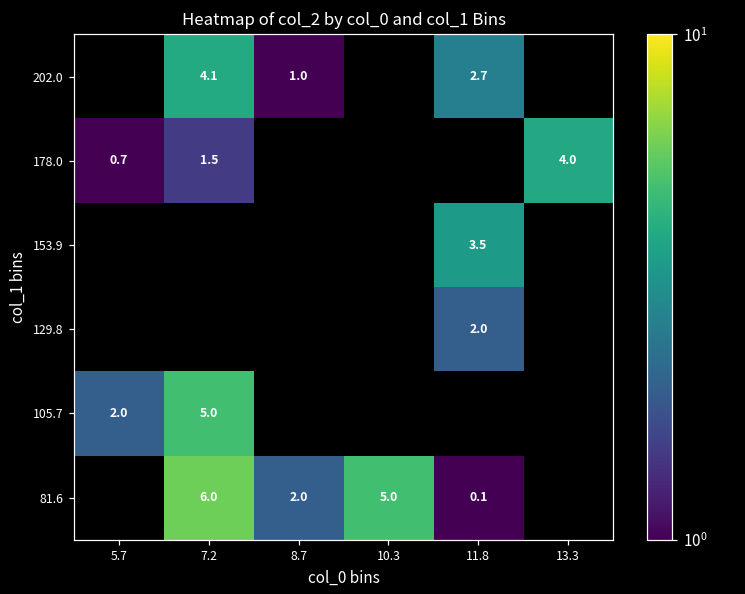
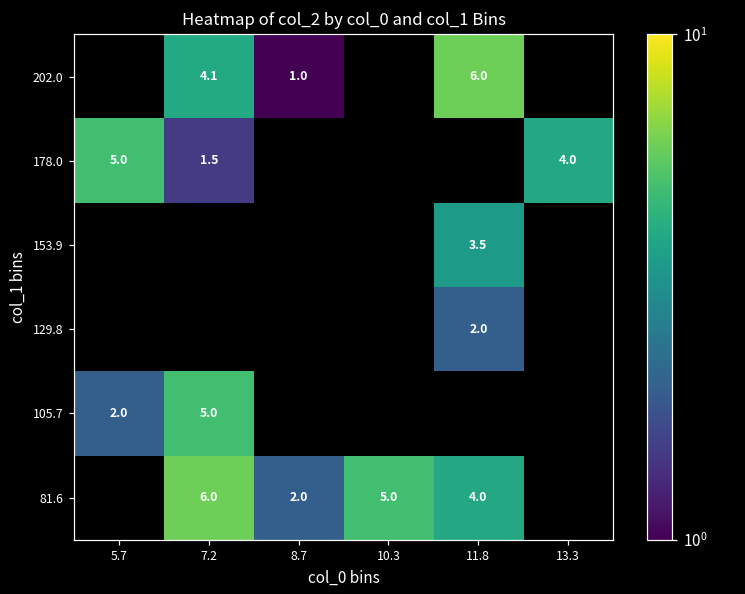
202.0, 11.8: 2.7 -> 6.0
178.0, 5.7: 0.7 -> 5.0
81.6, 11.8: 0.1 -> 4.0
